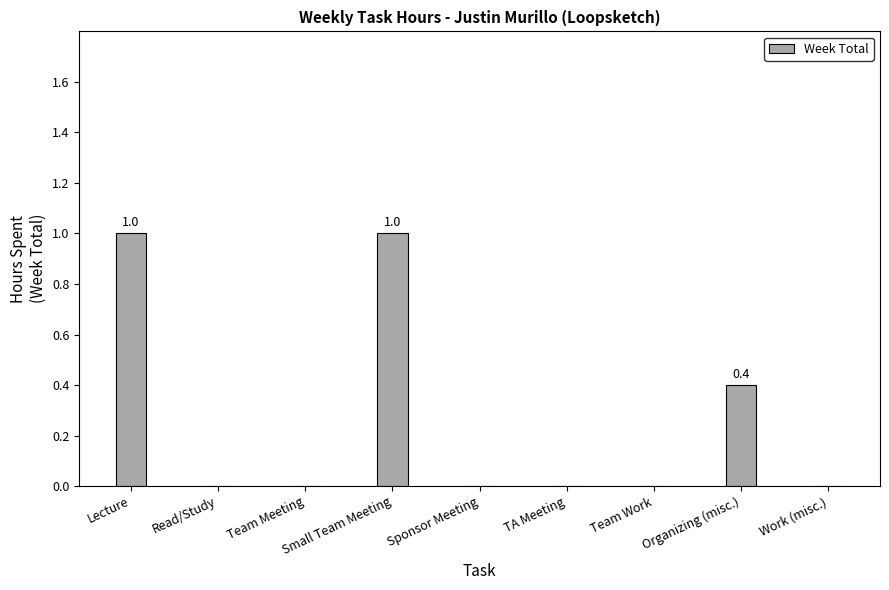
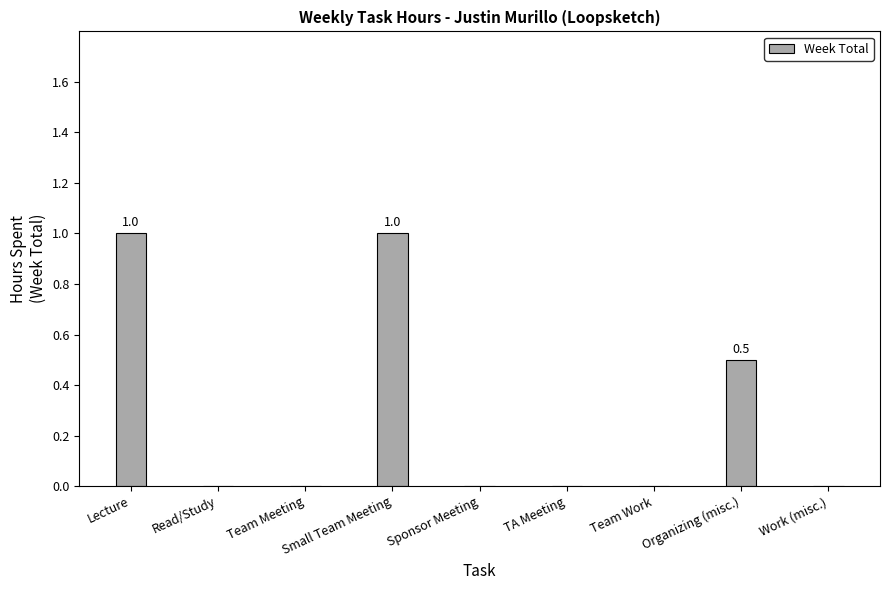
Organizing (misc.): 0.4 -> 0.5
